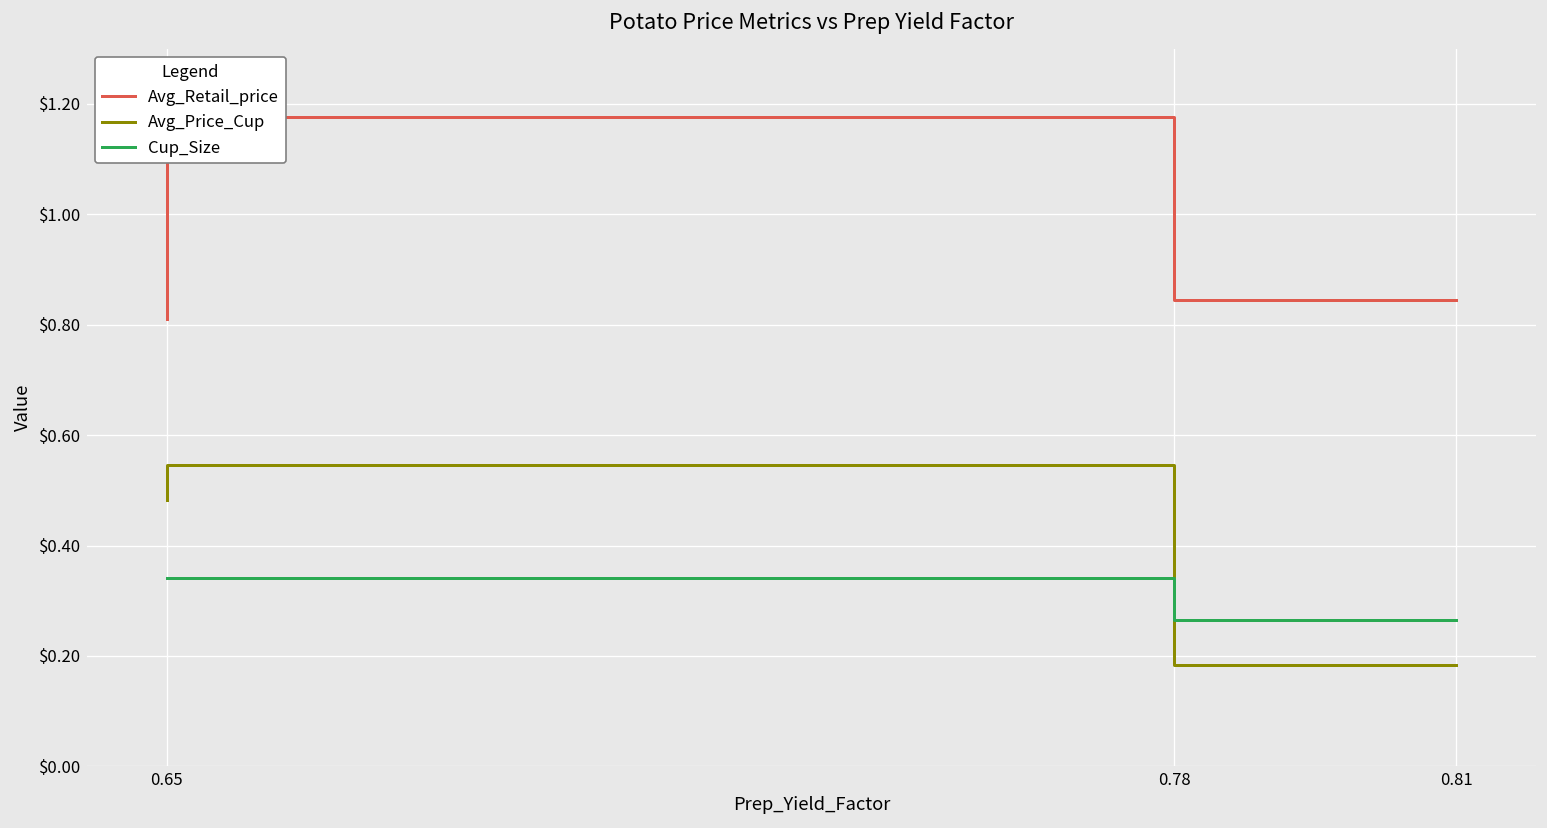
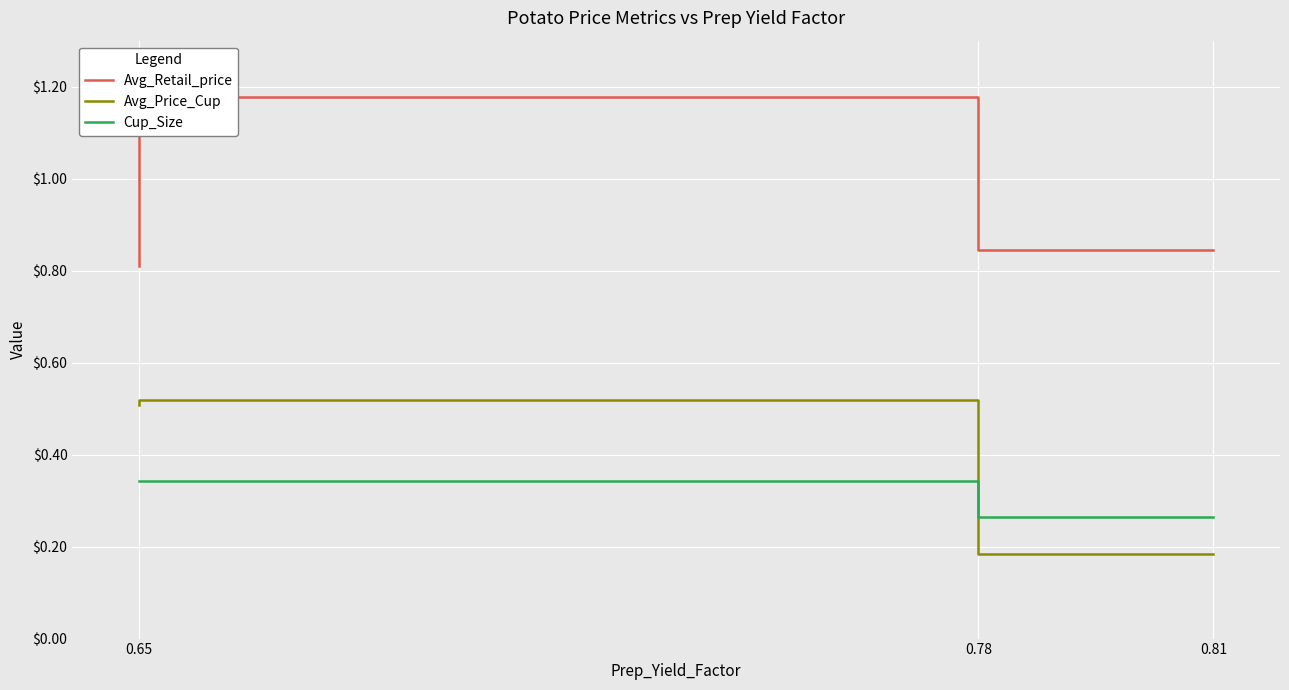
Avg_Price_Cup, 0.65: $0.48 -> $0.51
Avg_Price_Cup, 0.78: $0.55 -> $0.52
